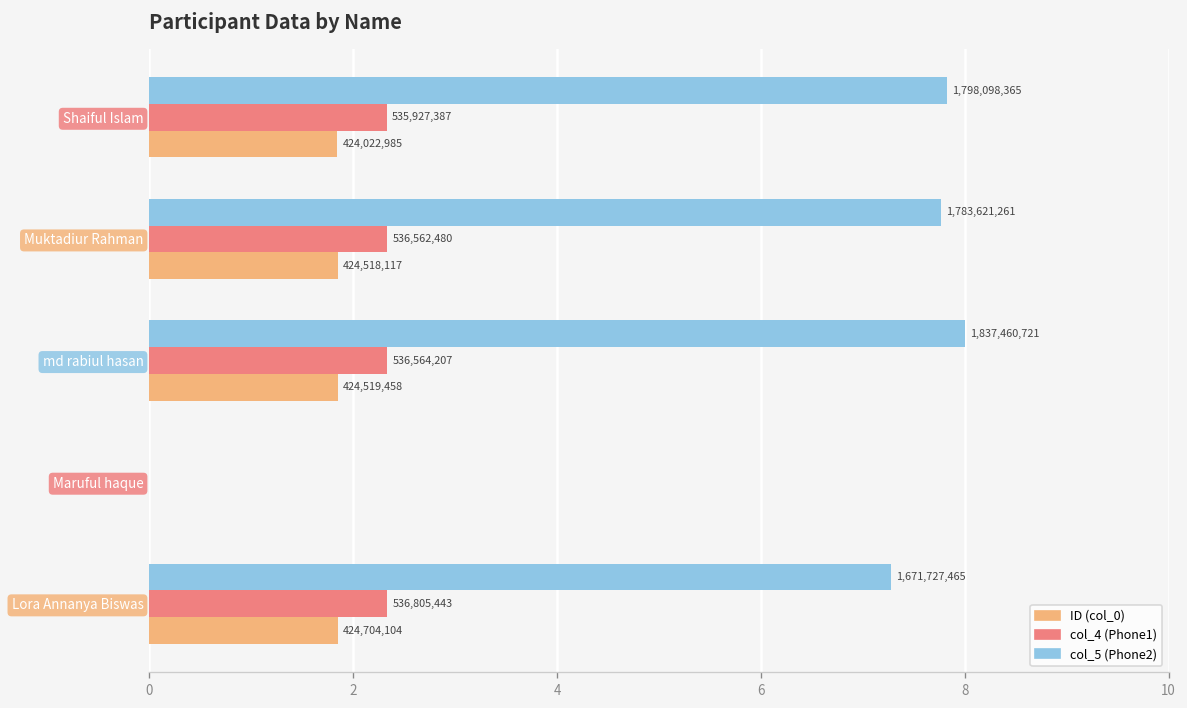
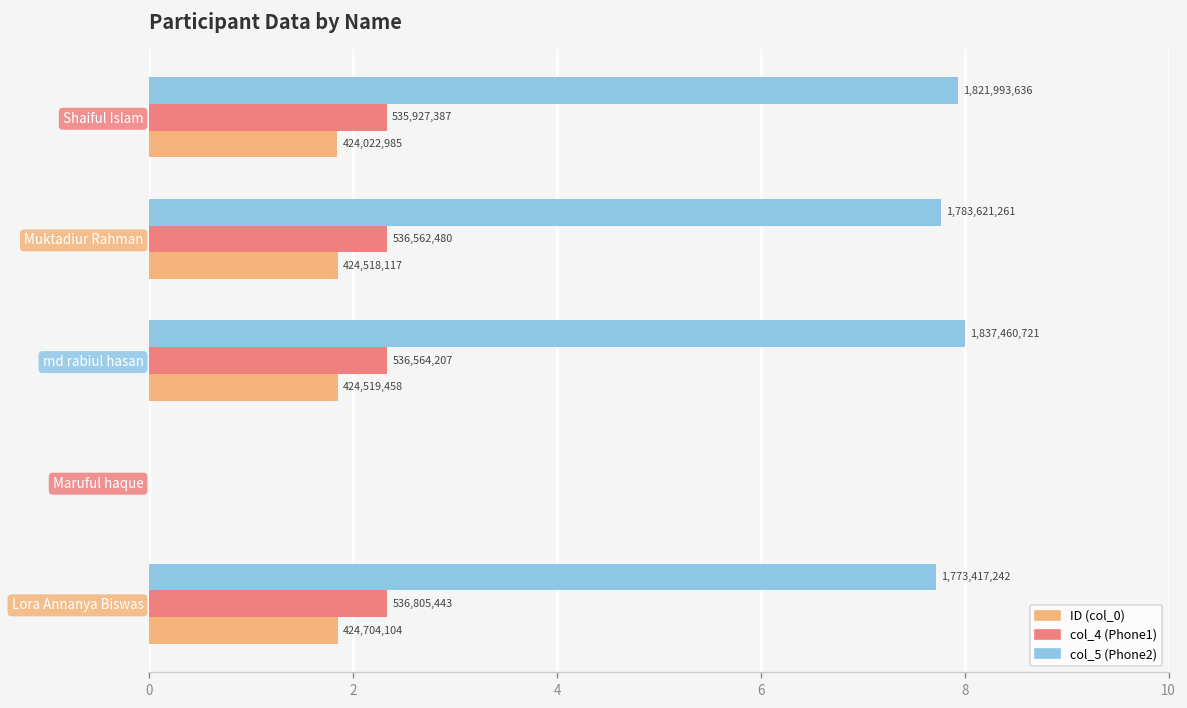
col_5 (Phone2), Shaiful Islam: 1,798,098,365 -> 1,821,993,636
col_5 (Phone2), Lora Annanya Biswas: 1,671,727,465 -> 1,773,417,242
